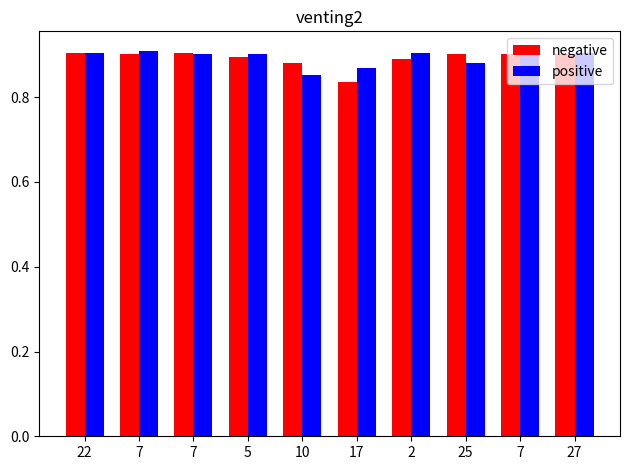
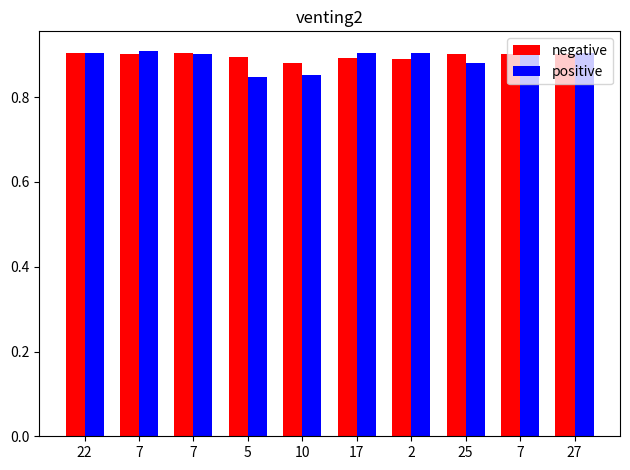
positive, 5: 0.90 -> 0.85
negative, 17: 0.84 -> 0.89
positive, 17: 0.87 -> 0.90
